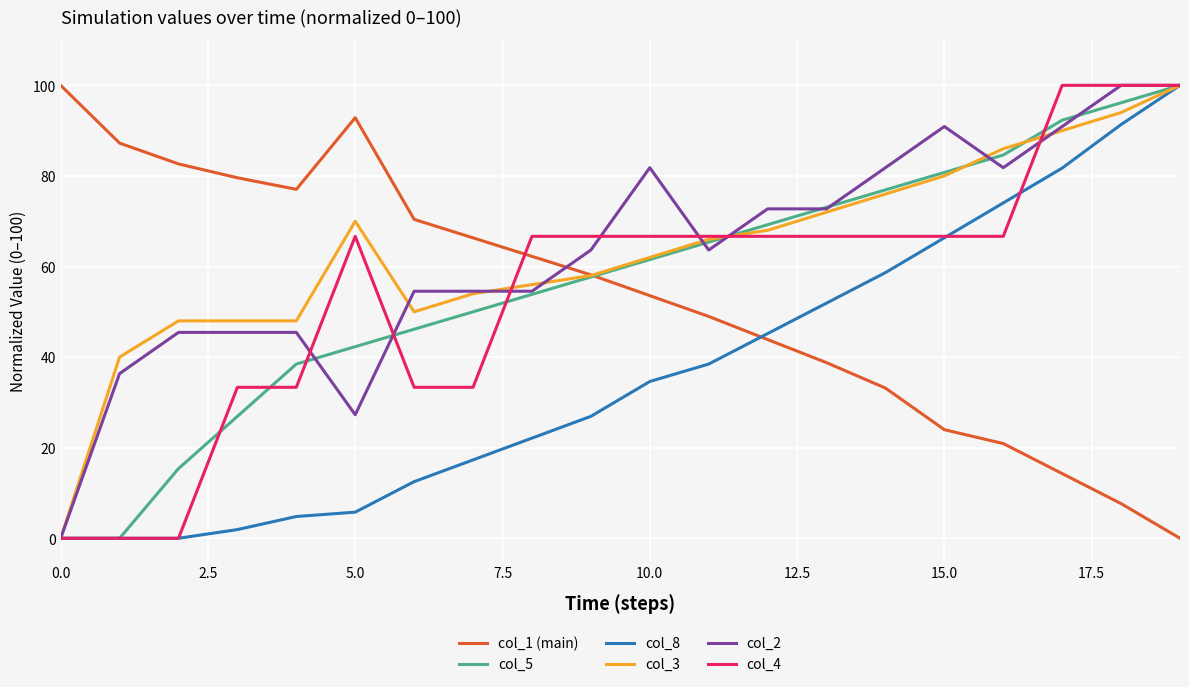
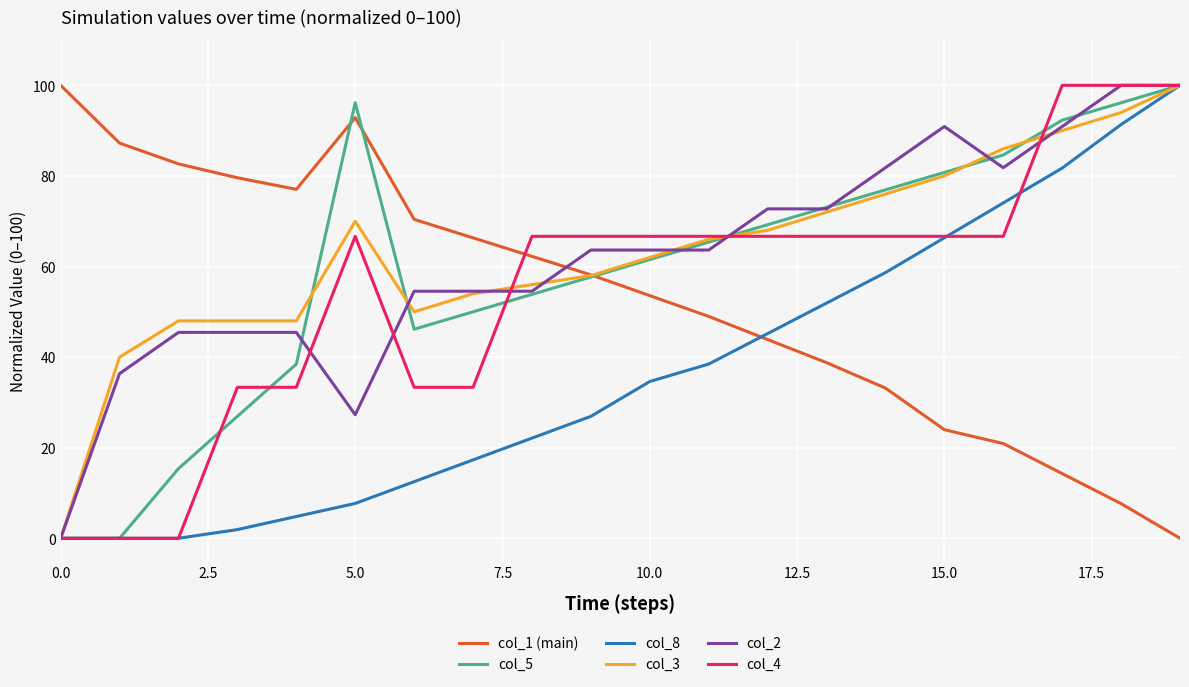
col_5, 5.0: 42 -> 96
col_8, 5.0: 6 -> 8
col_2, 10.0: 82 -> 64
